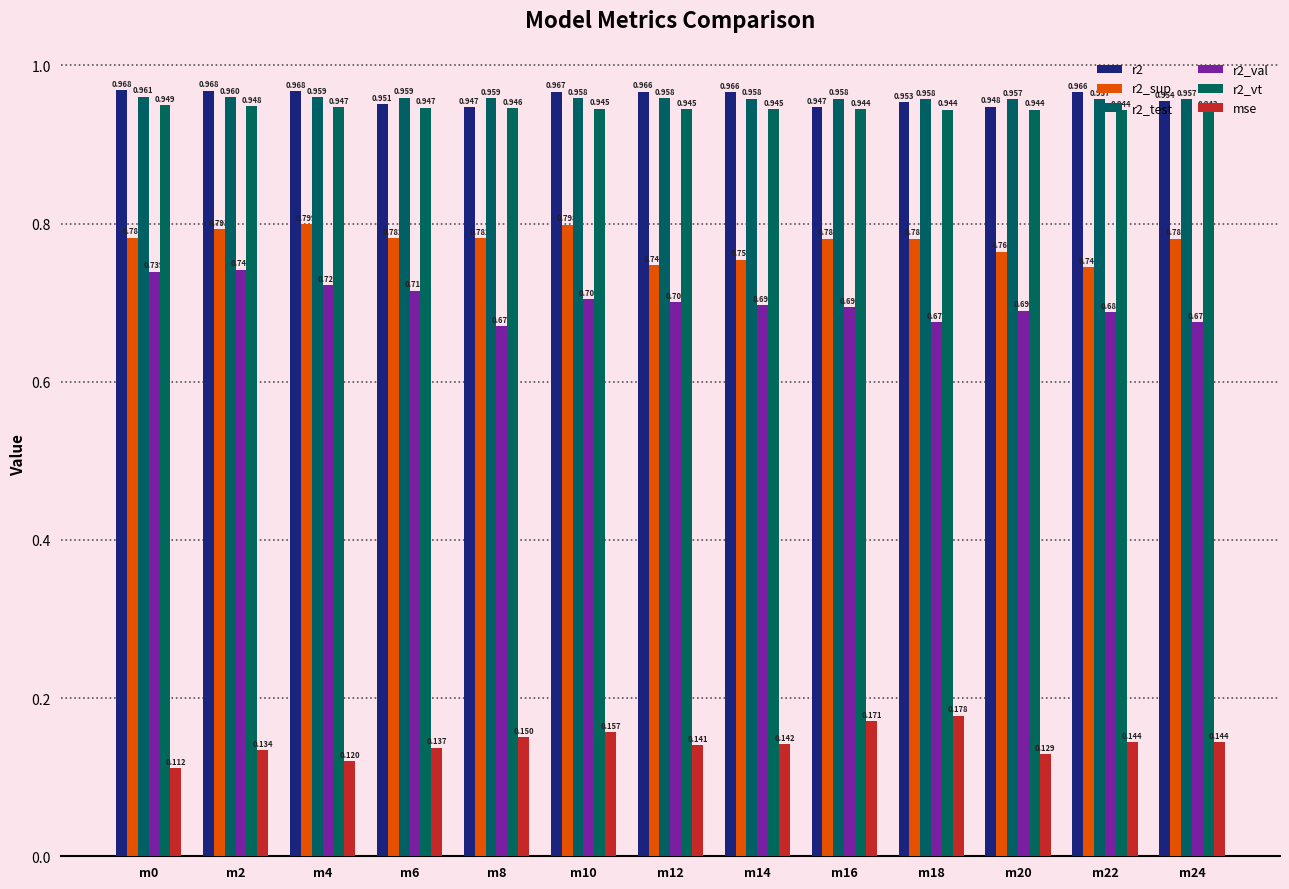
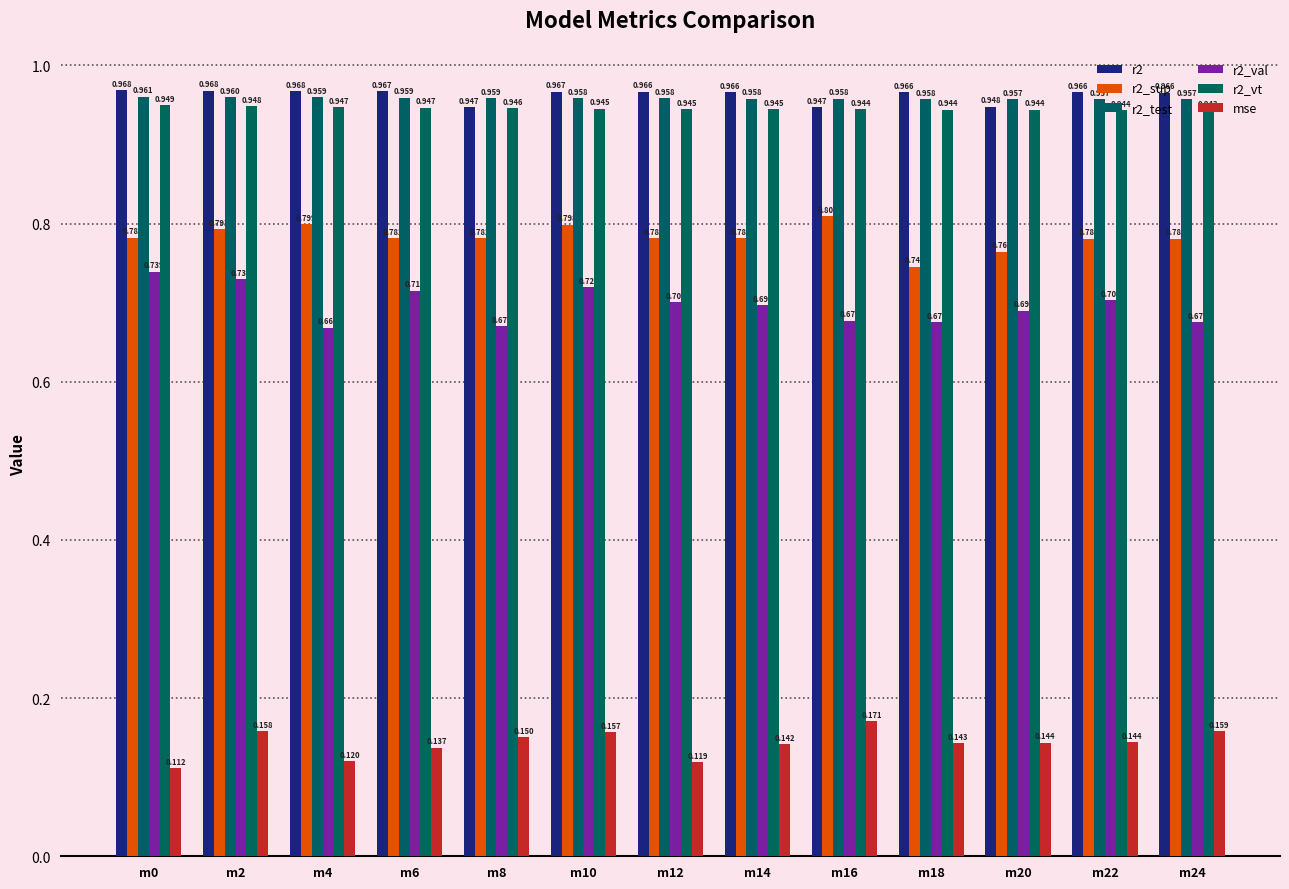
r2_val, m2: 0.742 -> 0.730
mse, m2: 0.134 -> 0.158
r2_val, m4: 0.722 -> 0.668
r2, m6: 0.951 -> 0.967
r2_val, m10: 0.704 -> 0.720
r2_sup, m12: 0.747 -> 0.781
mse, m12: 0.141 -> 0.119
r2_sup, m14: 0.754 -> 0.781
r2_sup, m16: 0.781 -> 0.809
r2_val, m16: 0.694 -> 0.677
r2, m18: 0.953 -> 0.966
r2_sup, m18: 0.781 -> 0.746
mse, m18: 0.178 -> 0.143
mse, m20: 0.129 -> 0.144
r2_sup, m22: 0.745 -> 0.781
r2_val, m22: 0.688 -> 0.703
r2, m24: 0.954 -> 0.966
mse, m24: 0.144 -> 0.159
